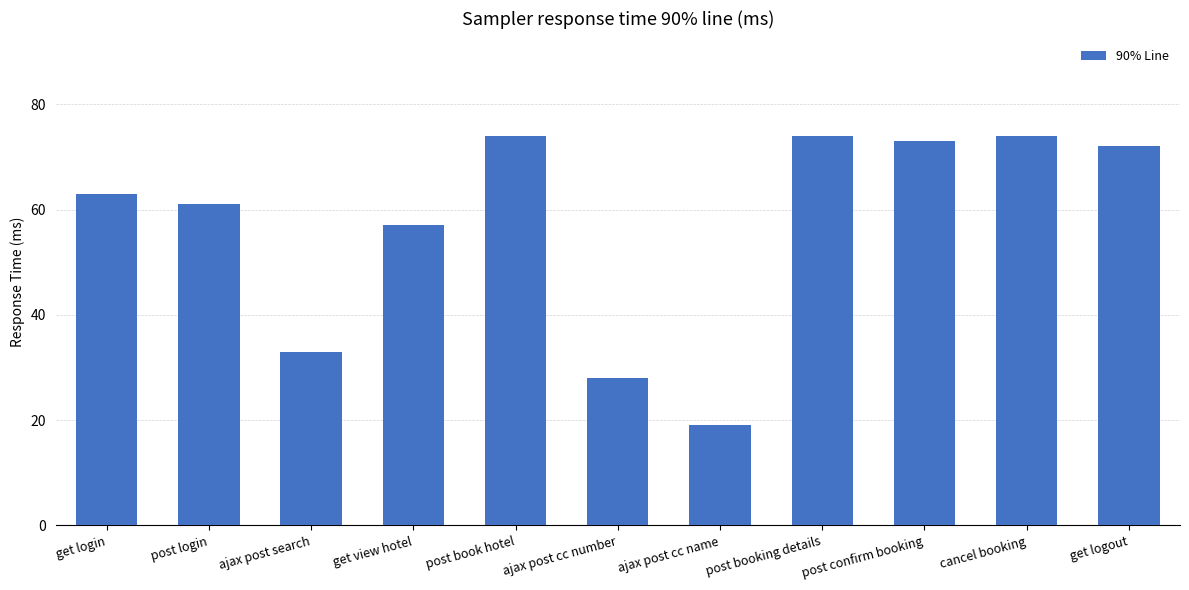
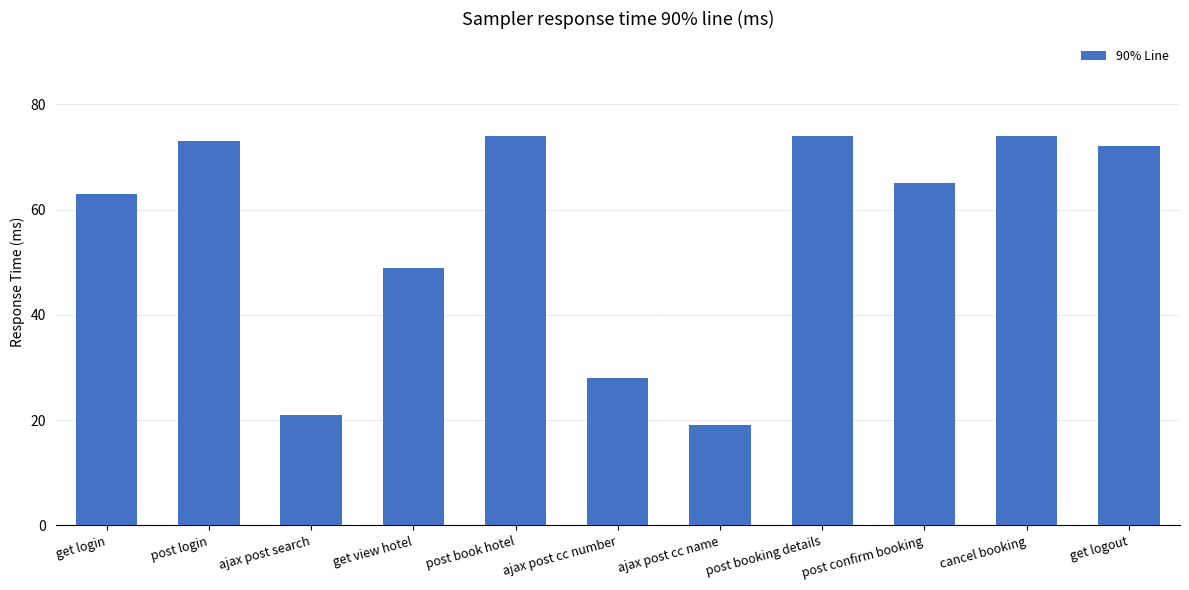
post login: 61 -> 73
ajax post search: 33 -> 21
get view hotel: 57 -> 49
post confirm booking: 73 -> 65
